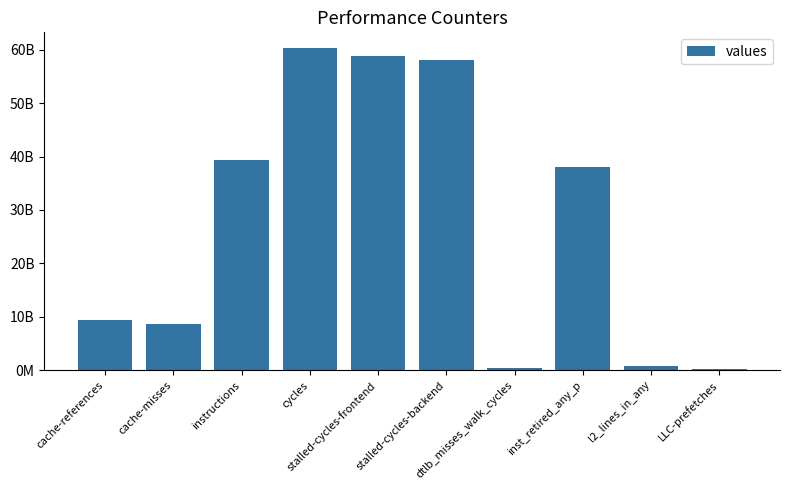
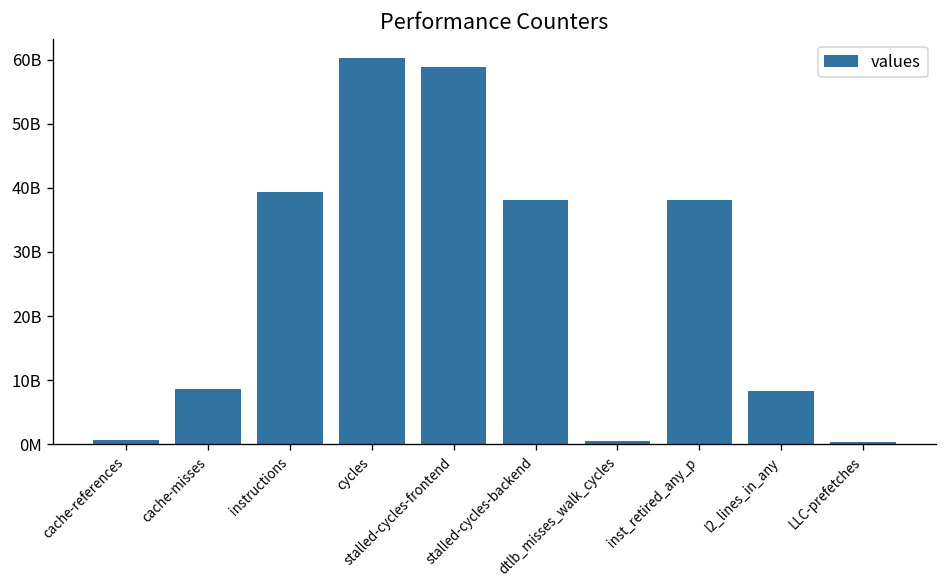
cache-references: 9000000000 -> 1000000000
stalled-cycles-backend: 58000000000 -> 38000000000
l2_lines_in_any: 1000000000 -> 8000000000
